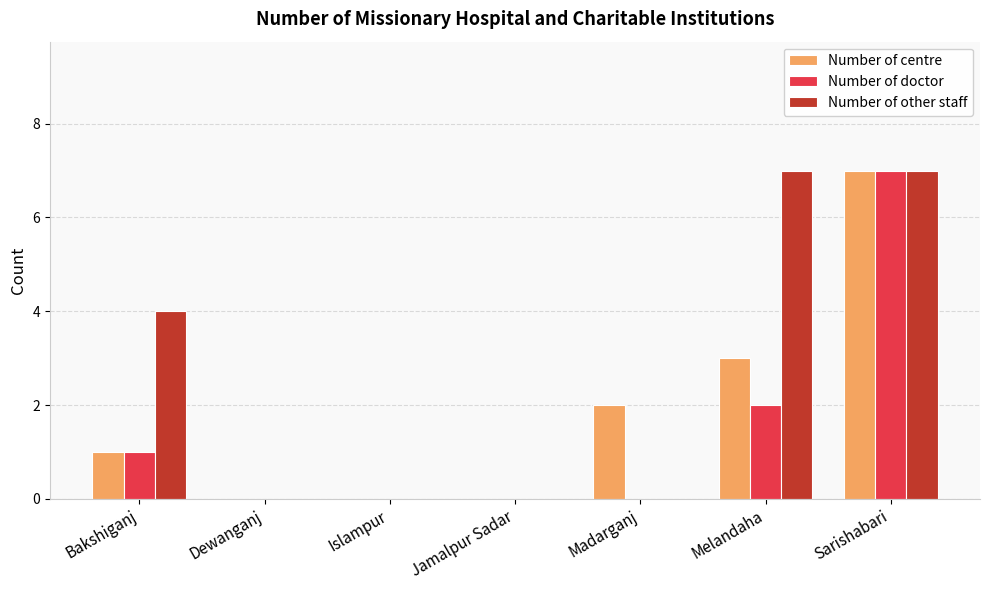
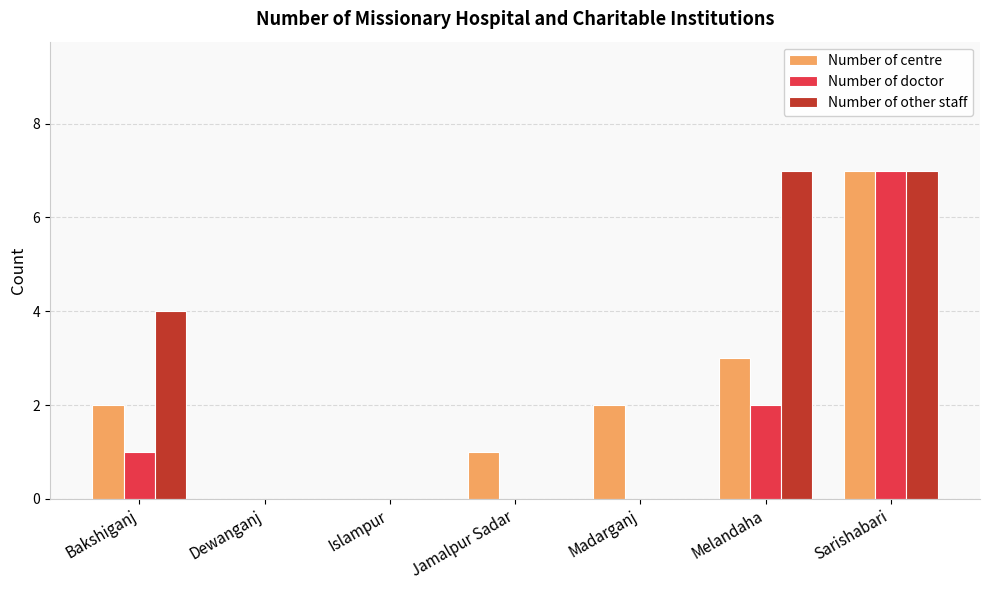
Number of centre, Bakshiganj: 1 -> 2
Number of centre, Jamalpur Sadar: 0 -> 1
